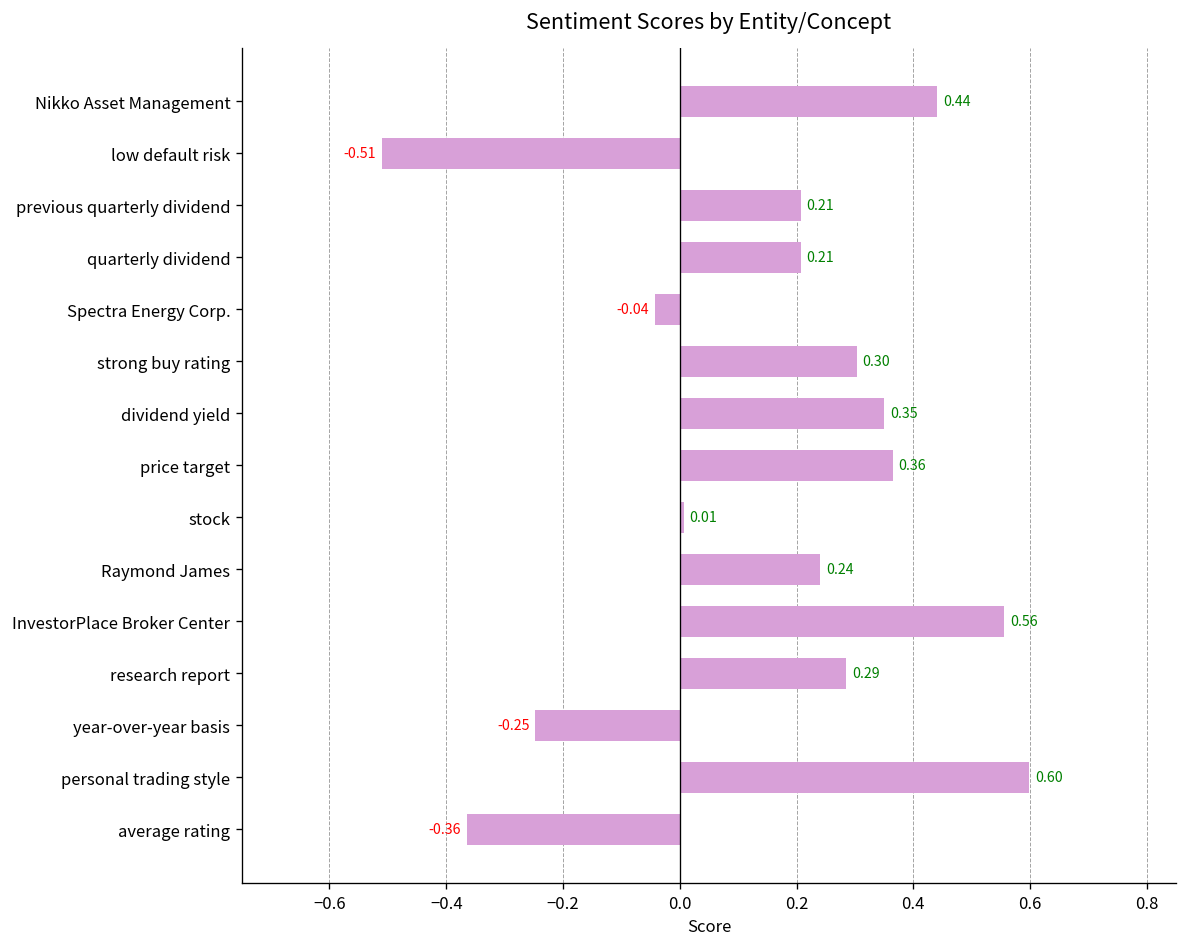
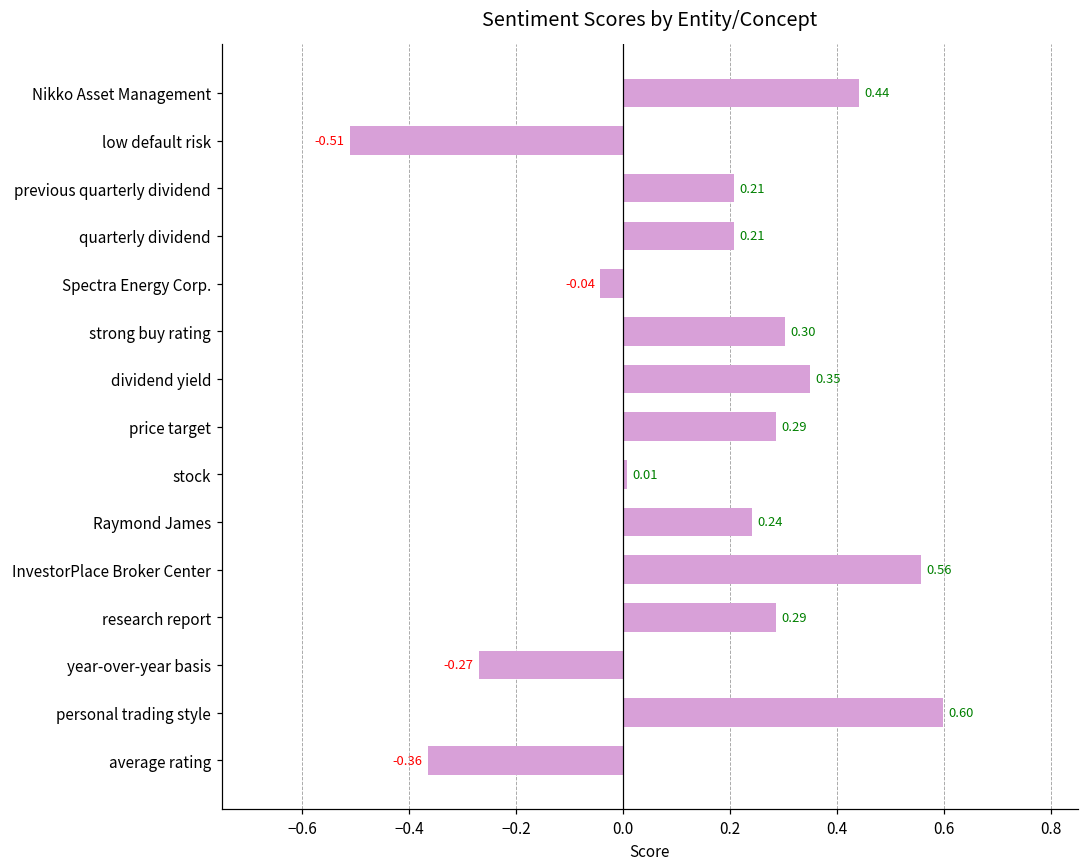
price target: 0.36 -> 0.29
year-over-year basis: -0.25 -> -0.27
